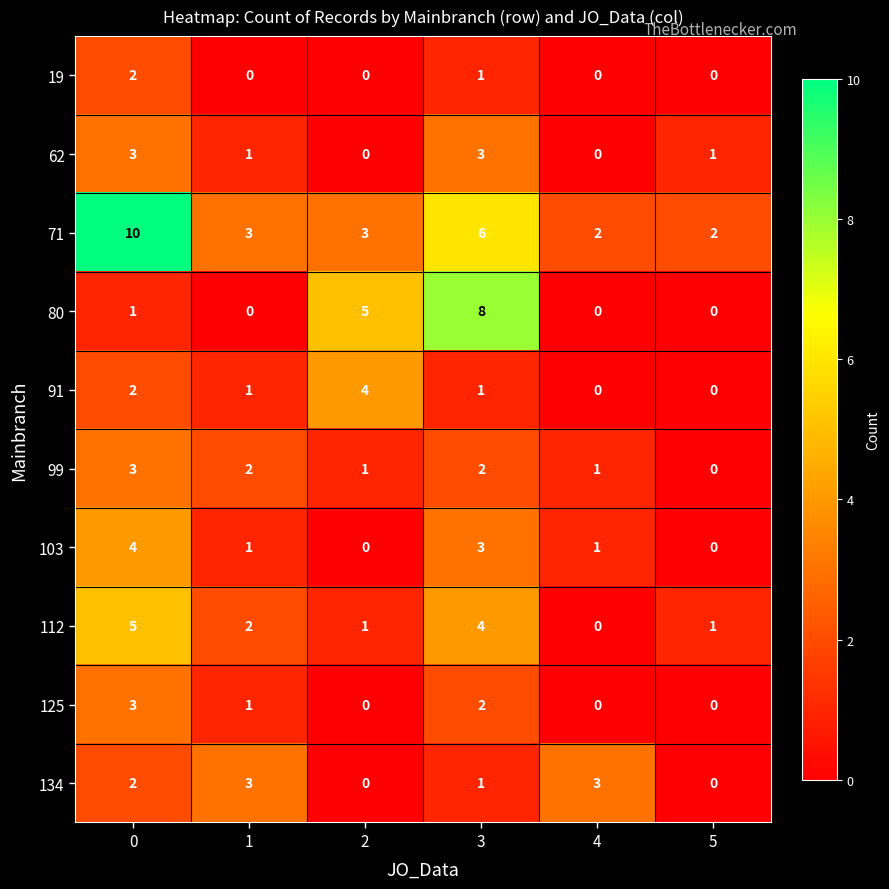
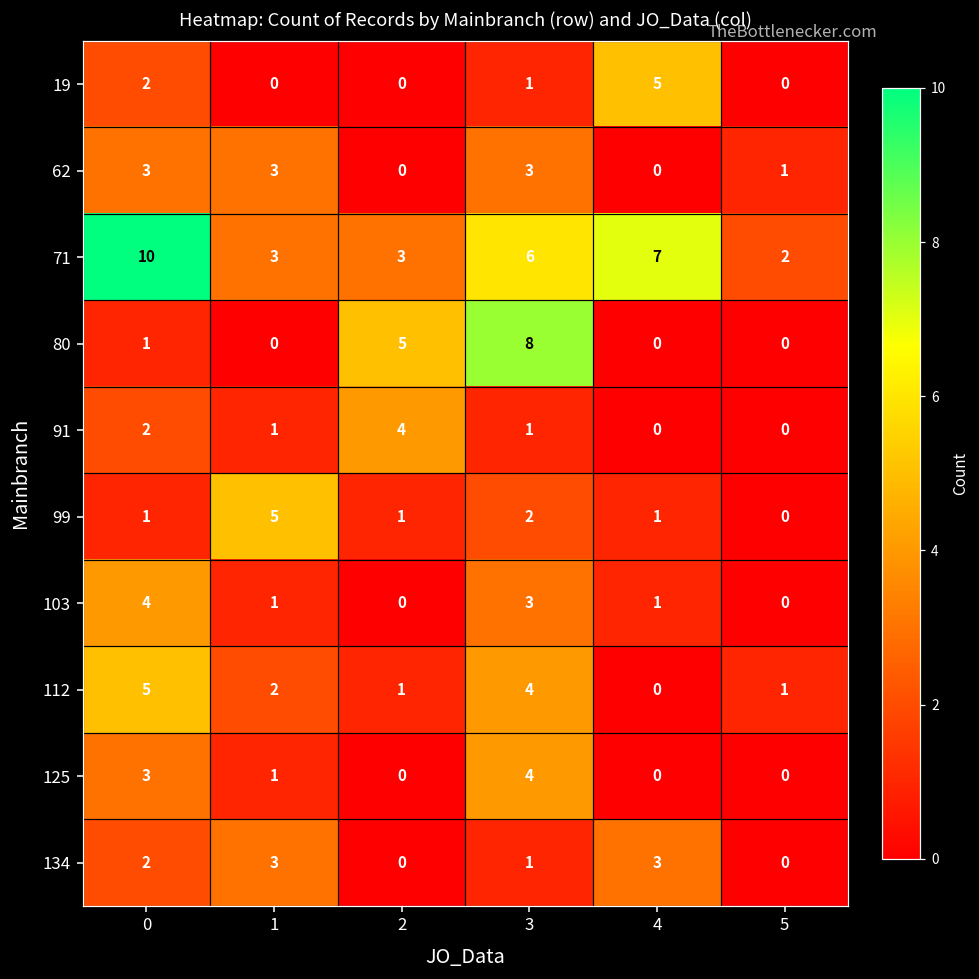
19, 4: 0 -> 5
62, 1: 1 -> 3
71, 4: 2 -> 7
99, 0: 3 -> 1
99, 1: 2 -> 5
125, 3: 2 -> 4
